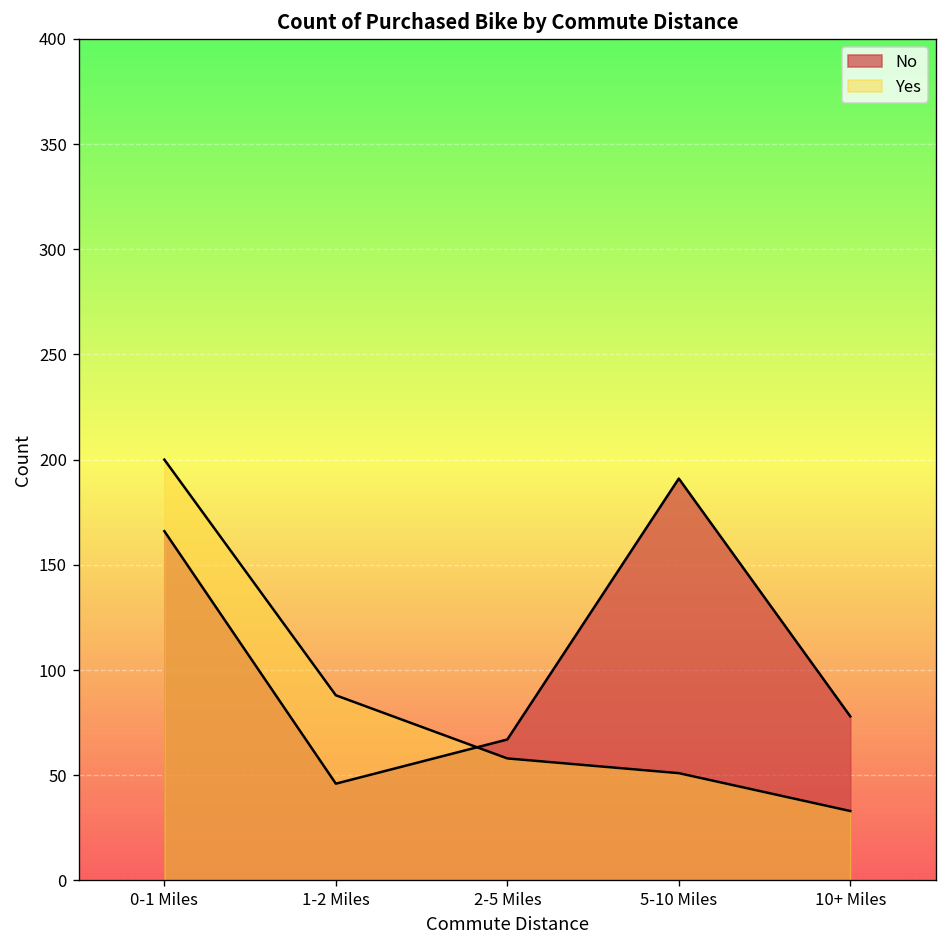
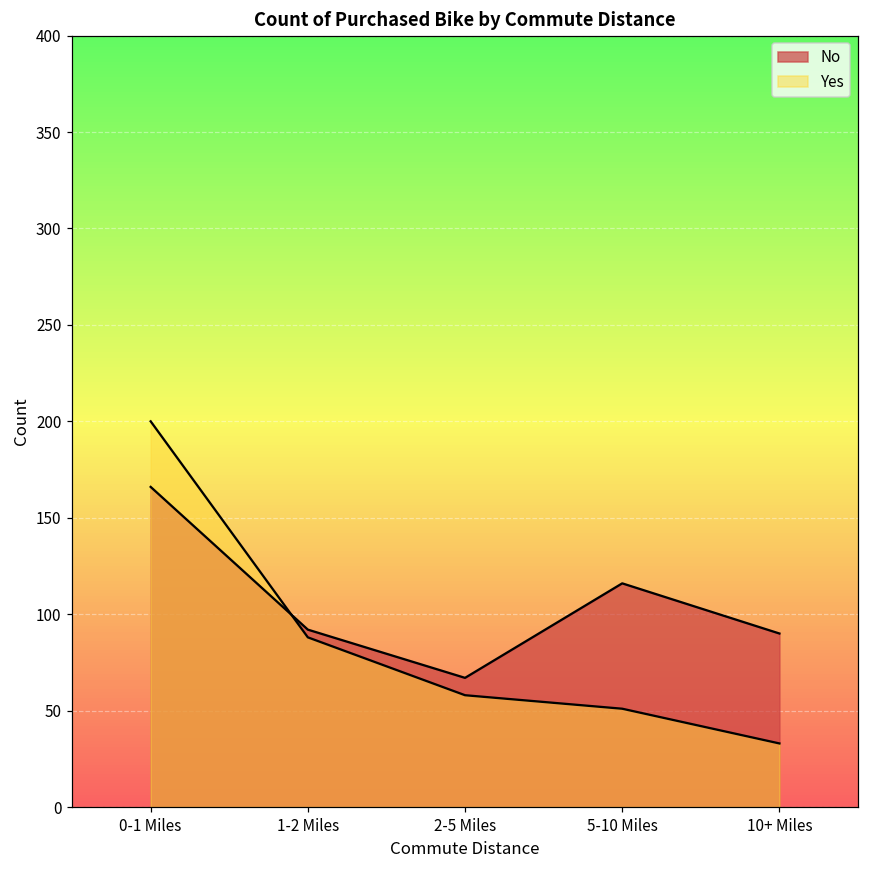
No, 1-2 Miles: 46 -> 92
No, 5-10 Miles: 191 -> 116
No, 10+ Miles: 78 -> 90
